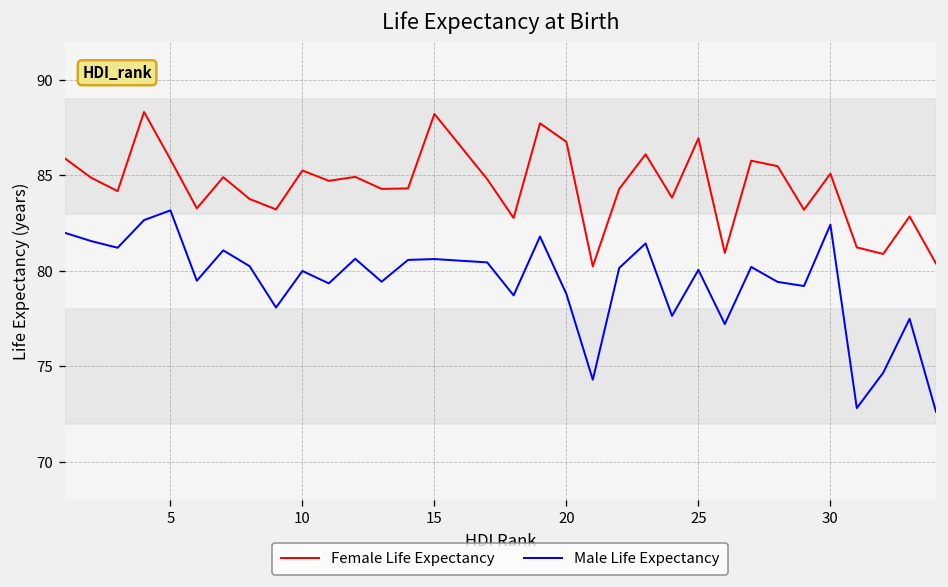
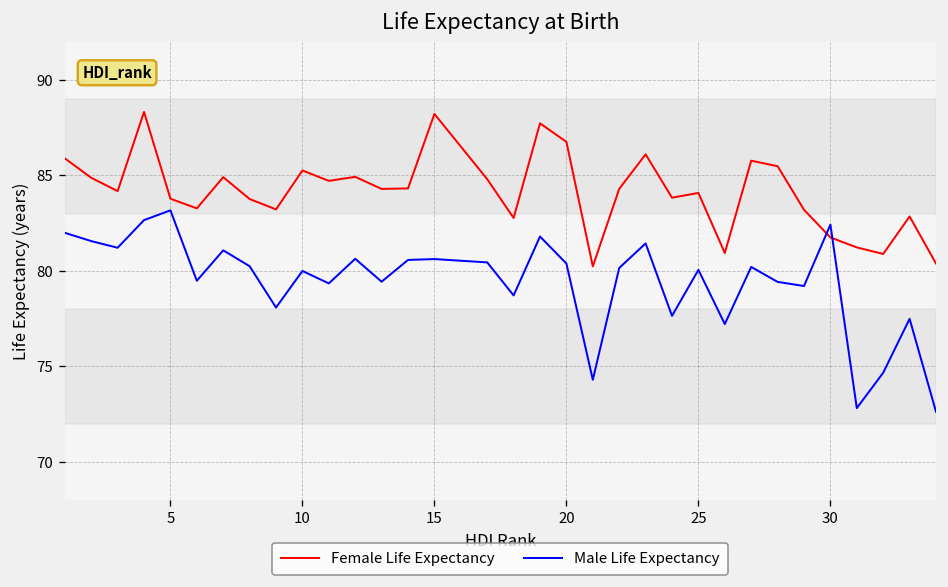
Female Life Expectancy, 5: 85.8 -> 83.8
Male Life Expectancy, 20: 78.8 -> 80.4
Female Life Expectancy, 25: 86.9 -> 84.1
Female Life Expectancy, 30: 85.1 -> 81.8
